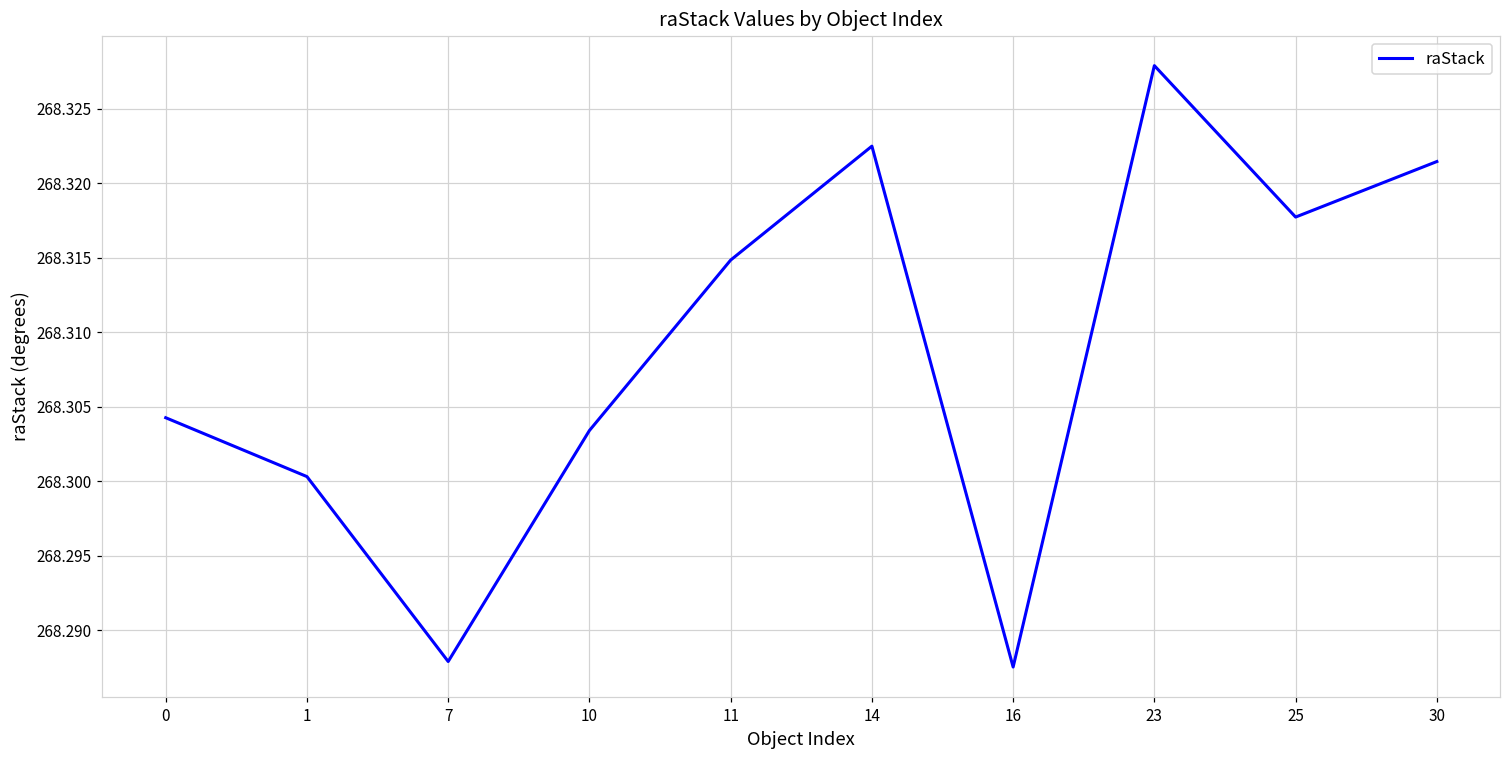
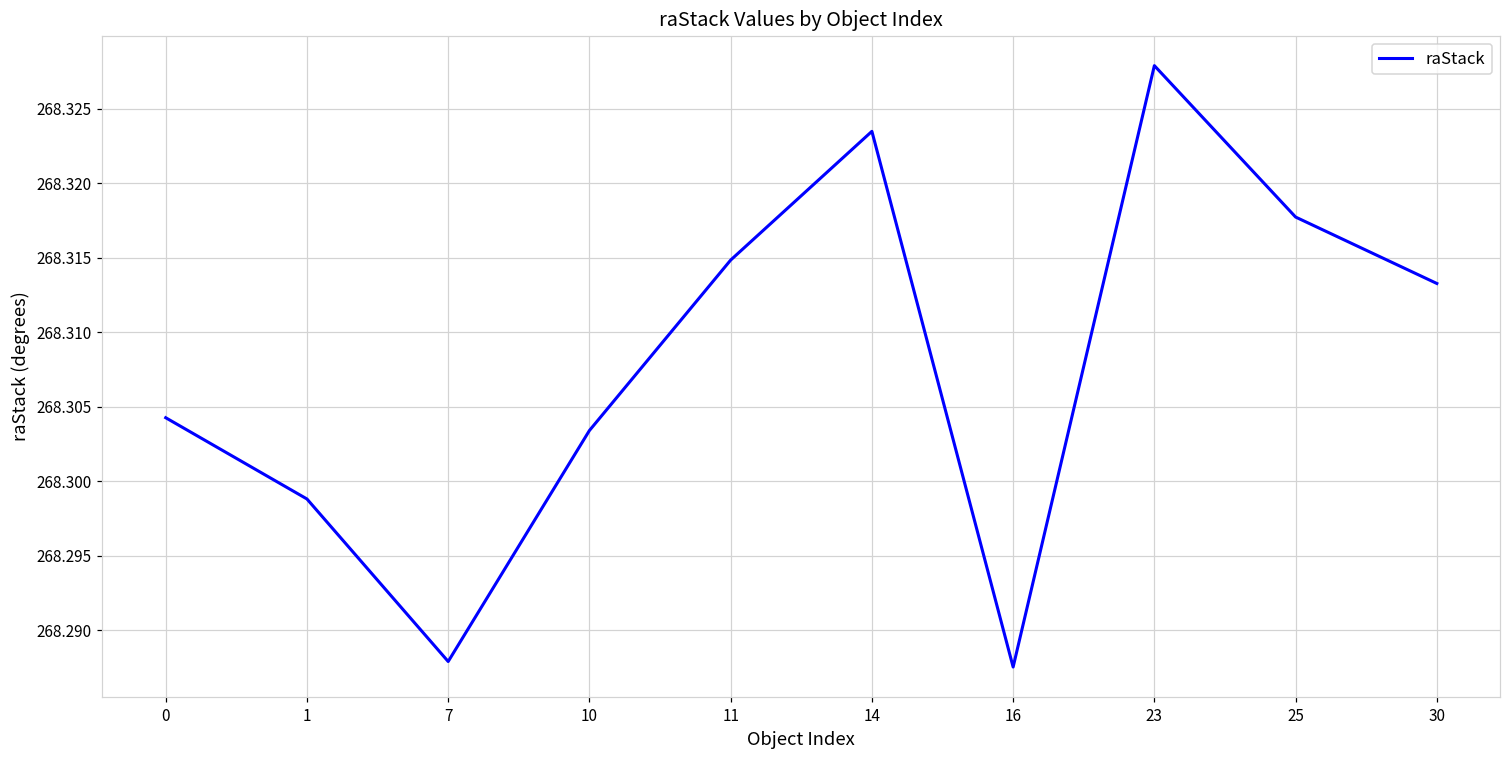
1: 268.3003 -> 268.2988
14: 268.3225 -> 268.3235
30: 268.3215 -> 268.3133
